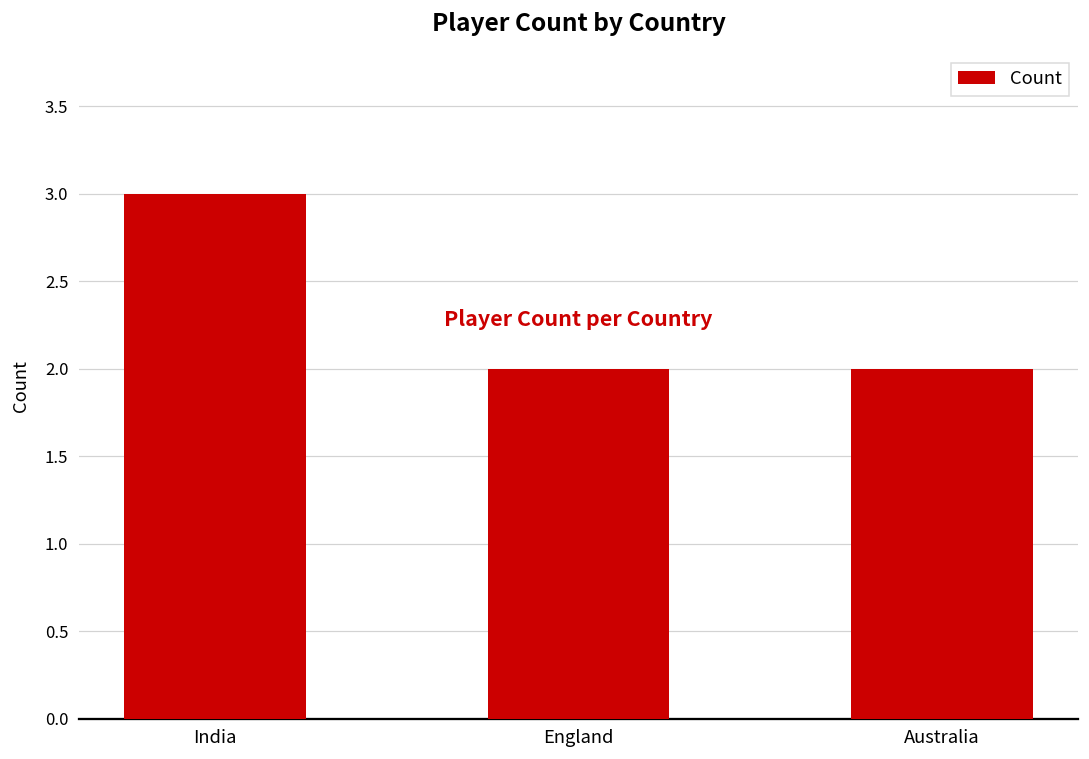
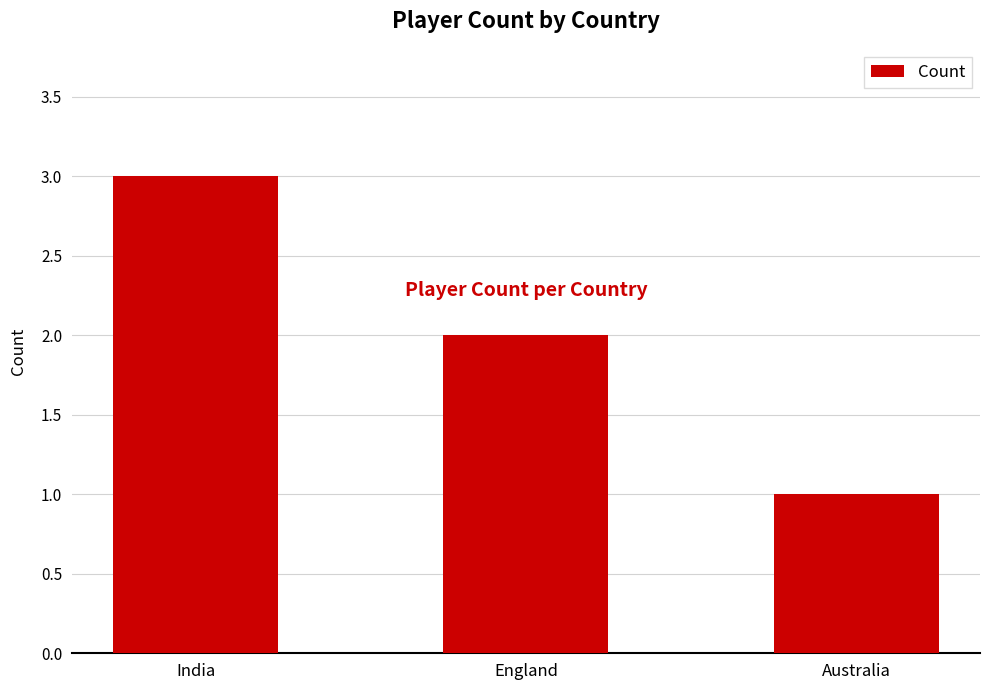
Australia: 2 -> 1
